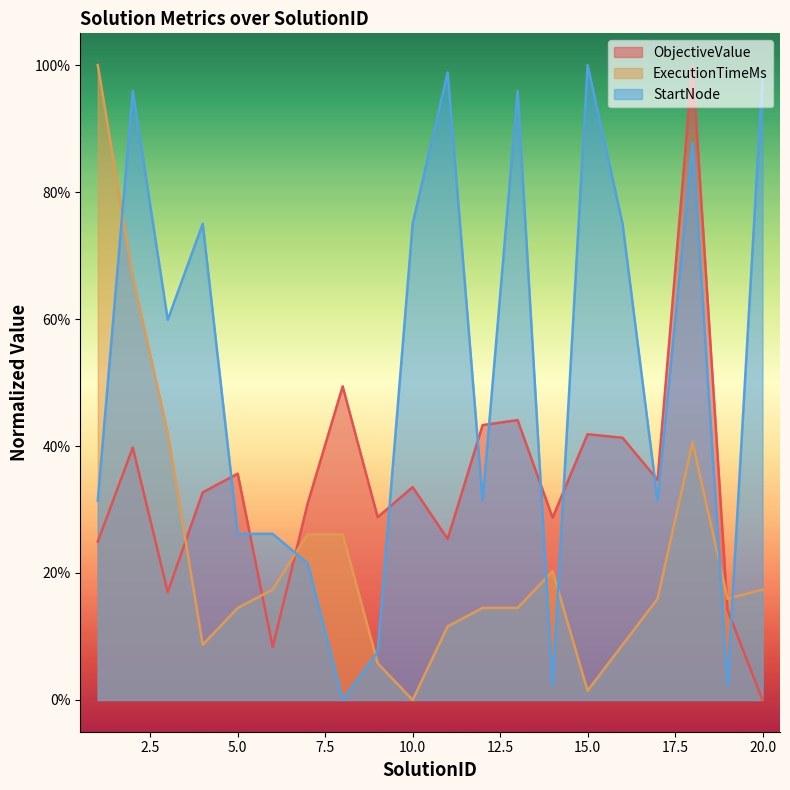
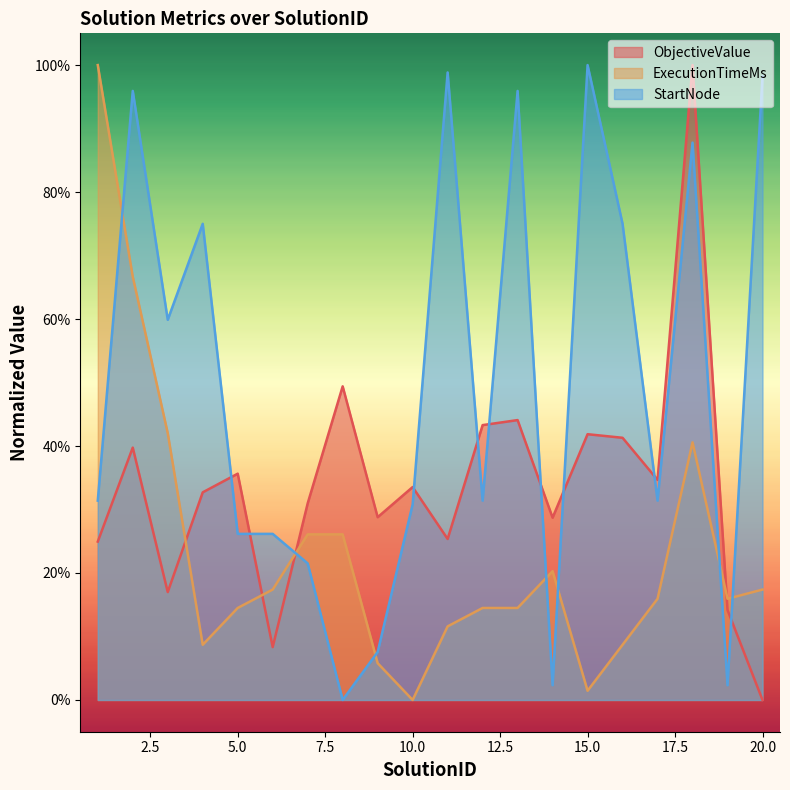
StartNode, 10.0: 75% -> 31%
